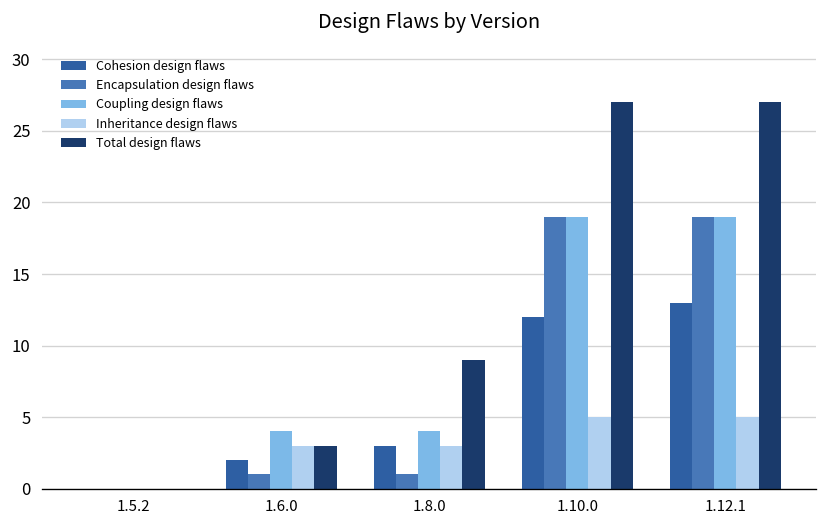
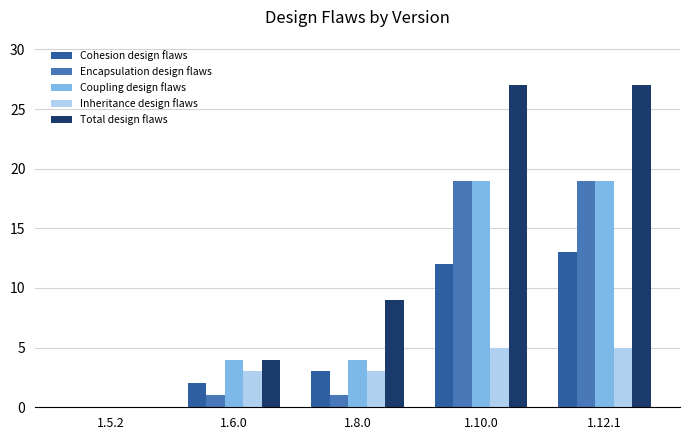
Total design flaws, 1.6.0: 3 -> 4
